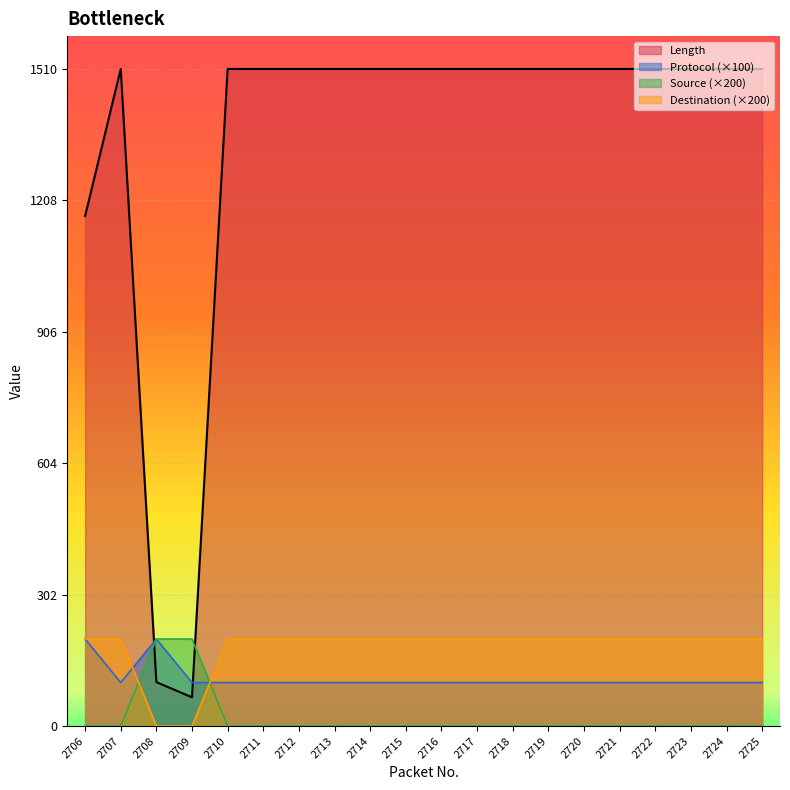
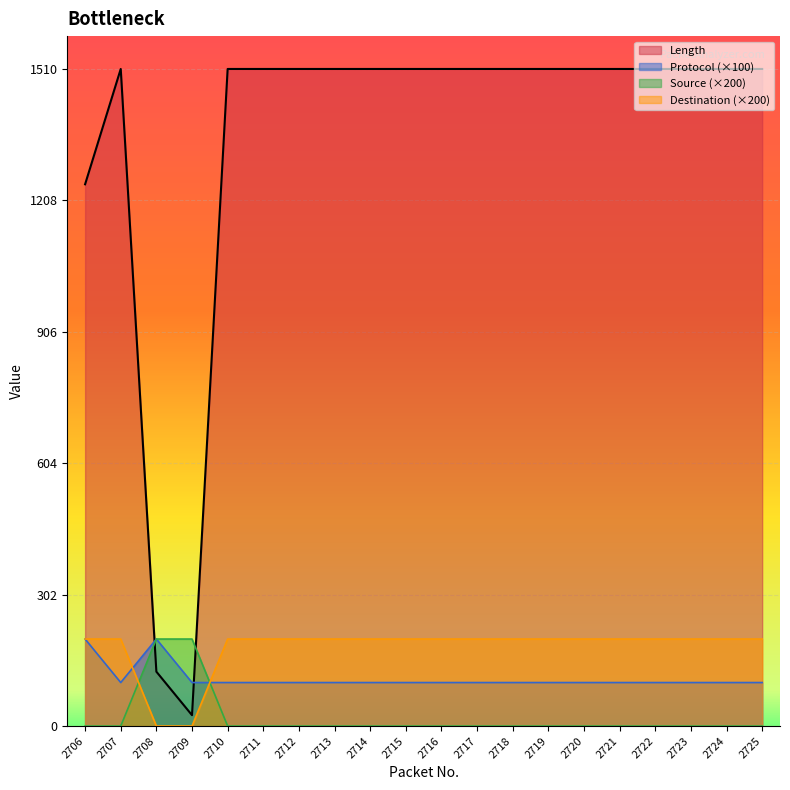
Length, 2706: 1170 -> 1250
Length, 2708: 100 -> 130
Length, 2709: 70 -> 30
